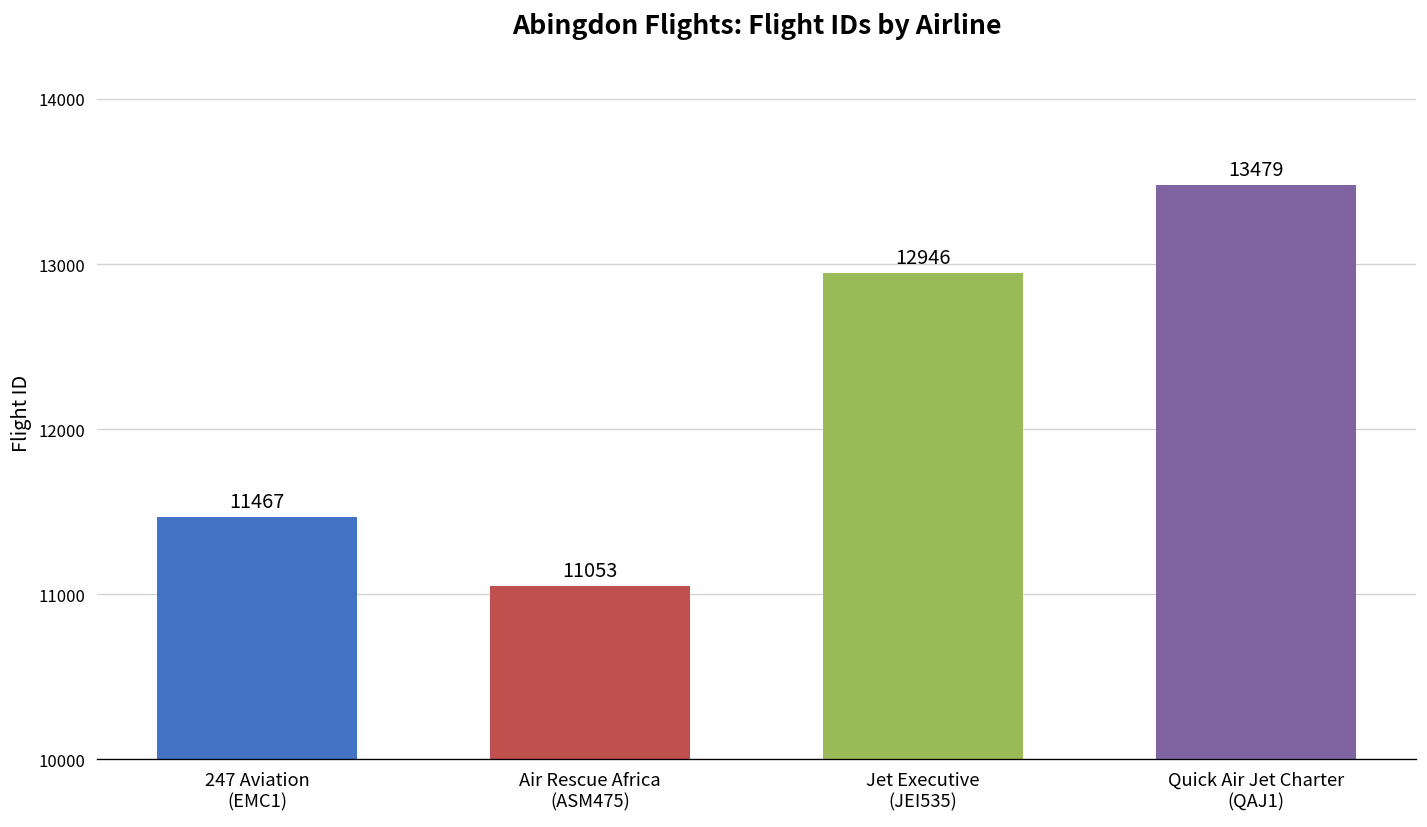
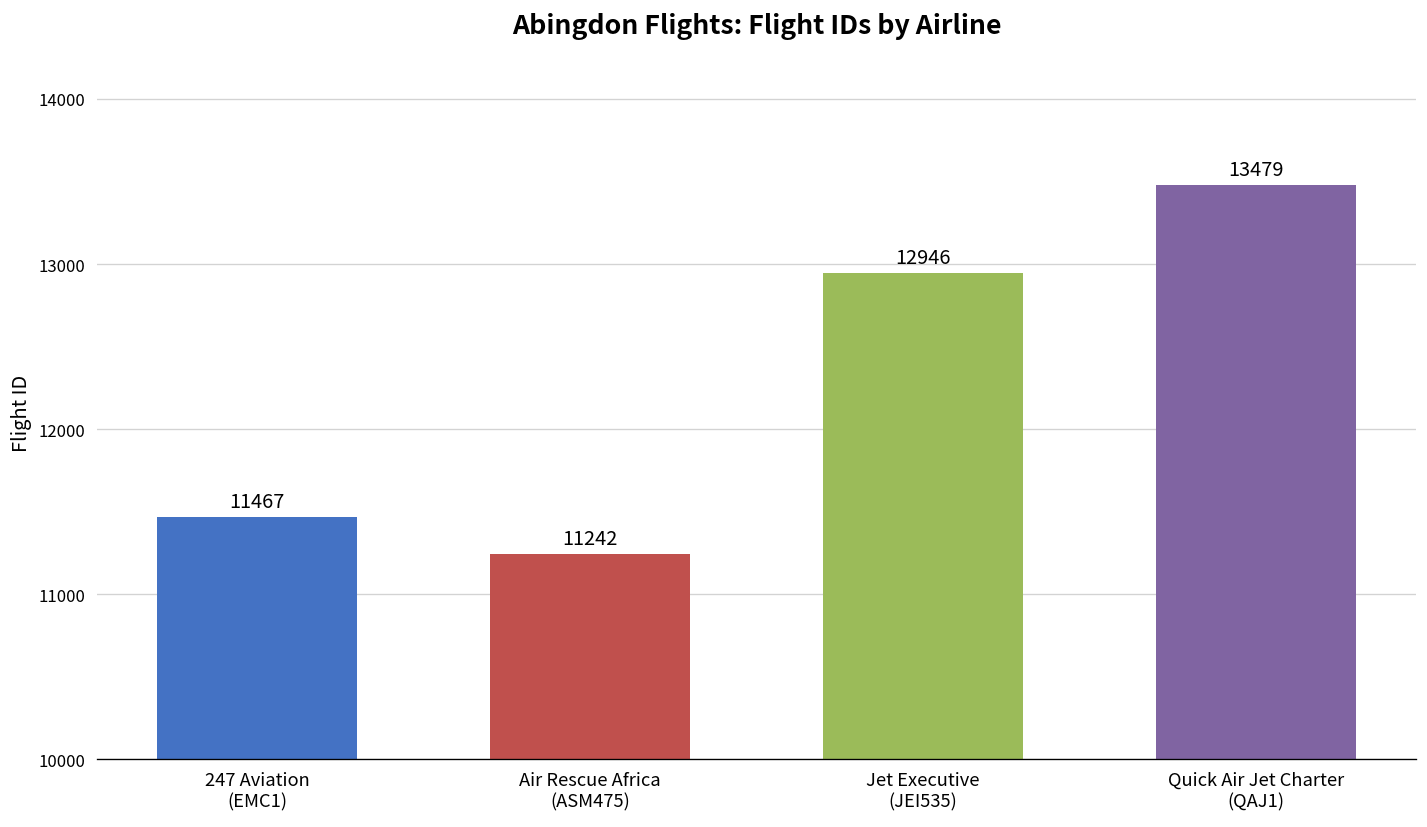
Air Rescue Africa (ASM475): 11053 -> 11242
